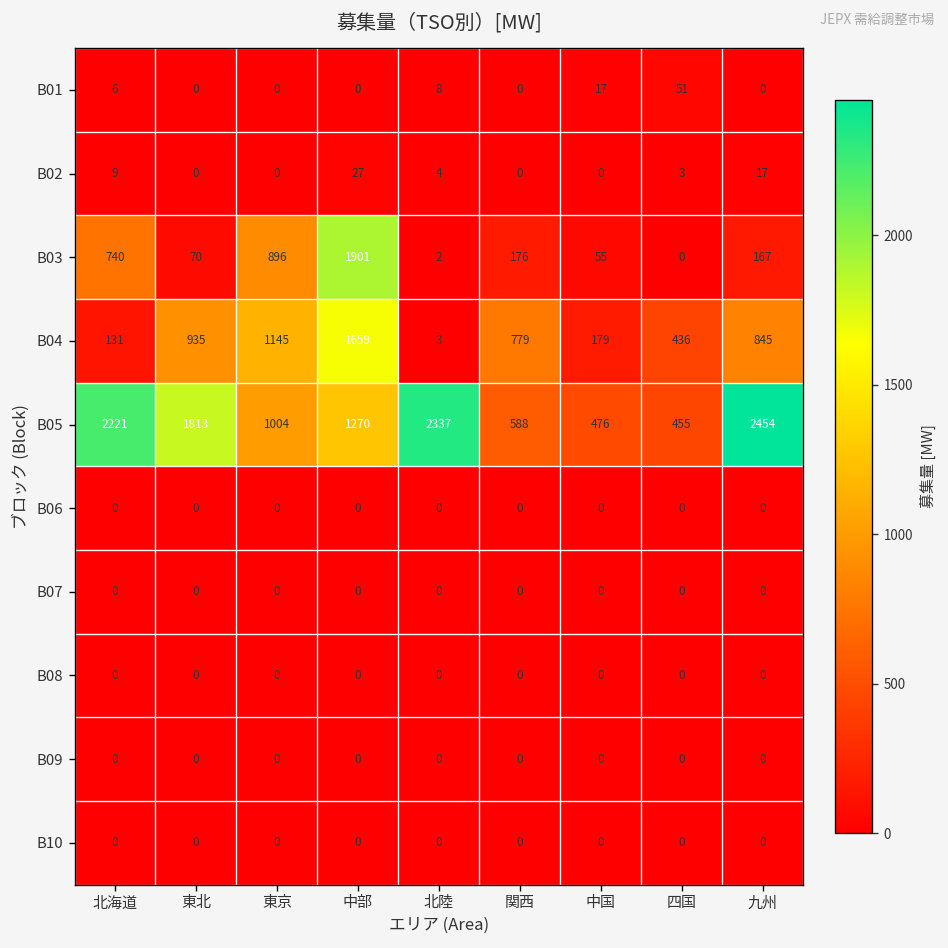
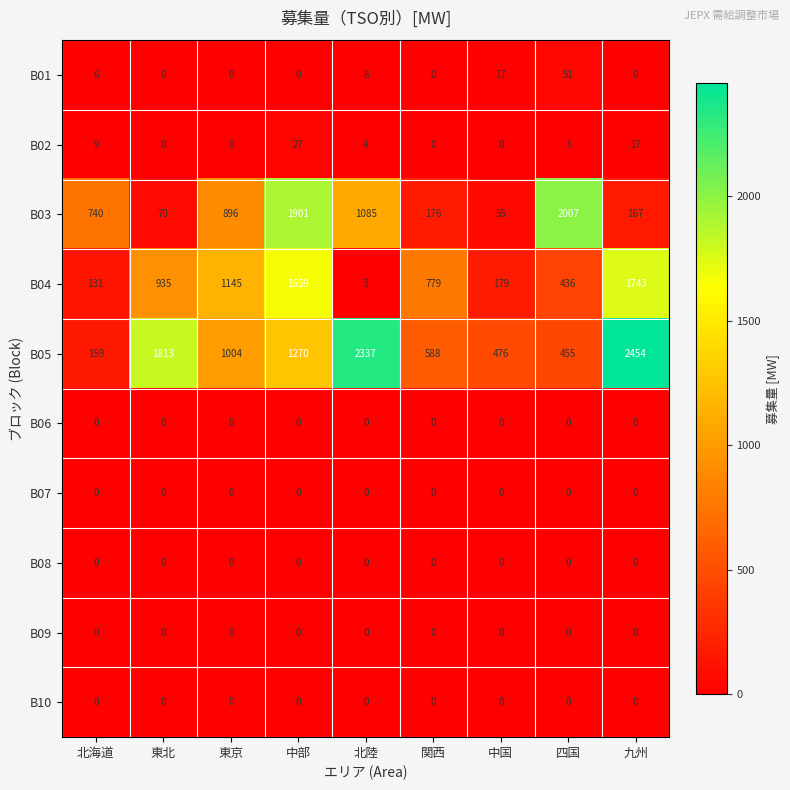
B03, 北陸: 2 -> 1085
B03, 四国: 0 -> 2007
B04, 九州: 845 -> 1743
B05, 北海道: 2221 -> 159
